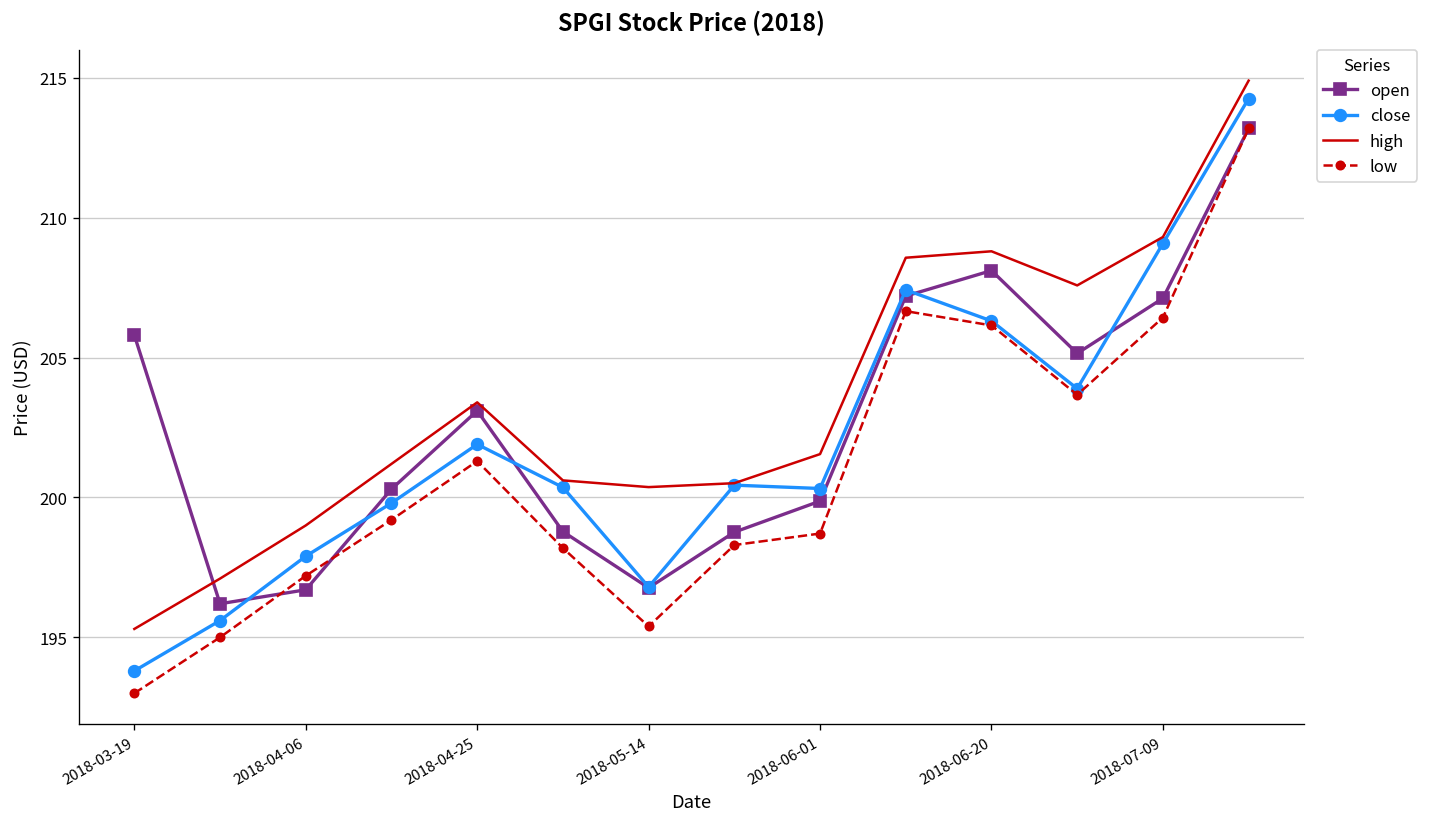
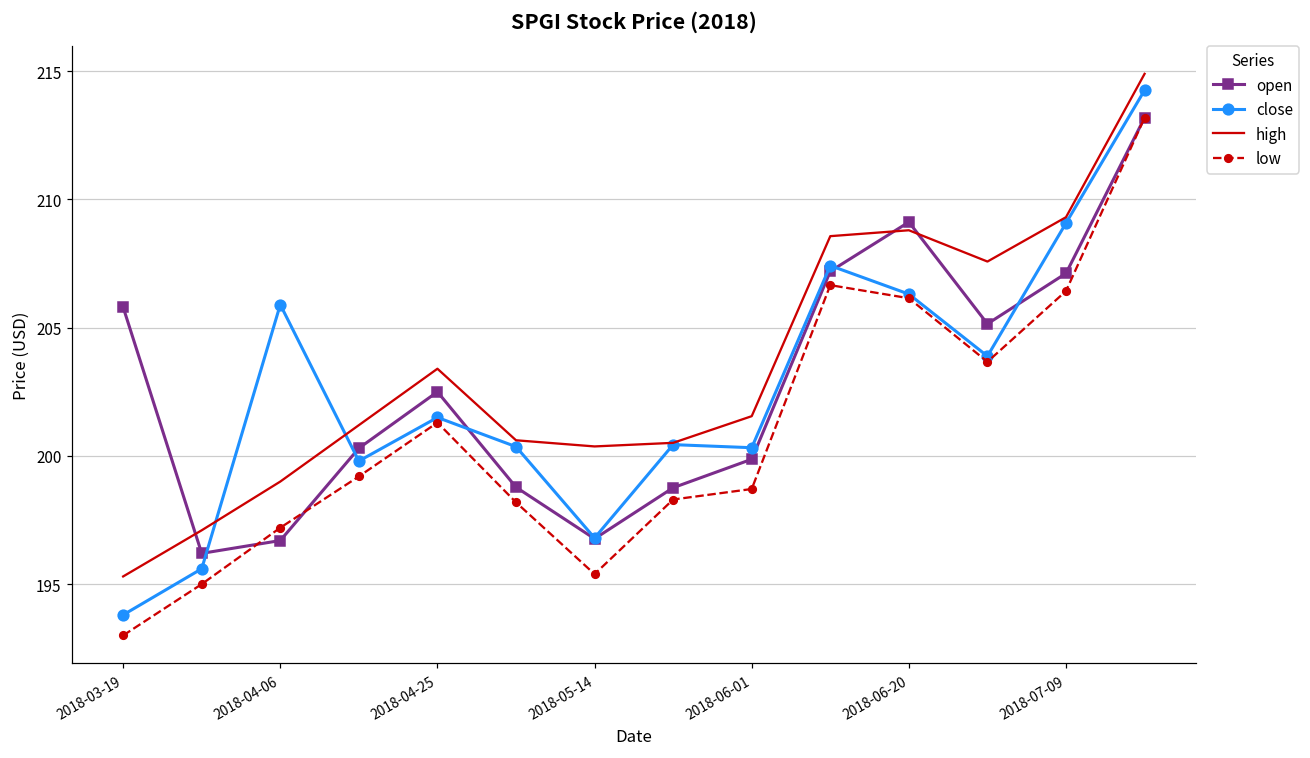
close, 2018-04-06: 197.9 -> 205.9
open, 2018-04-25: 203.1 -> 202.5
close, 2018-04-25: 201.9 -> 201.5
open, 2018-06-20: 208.1 -> 209.1
